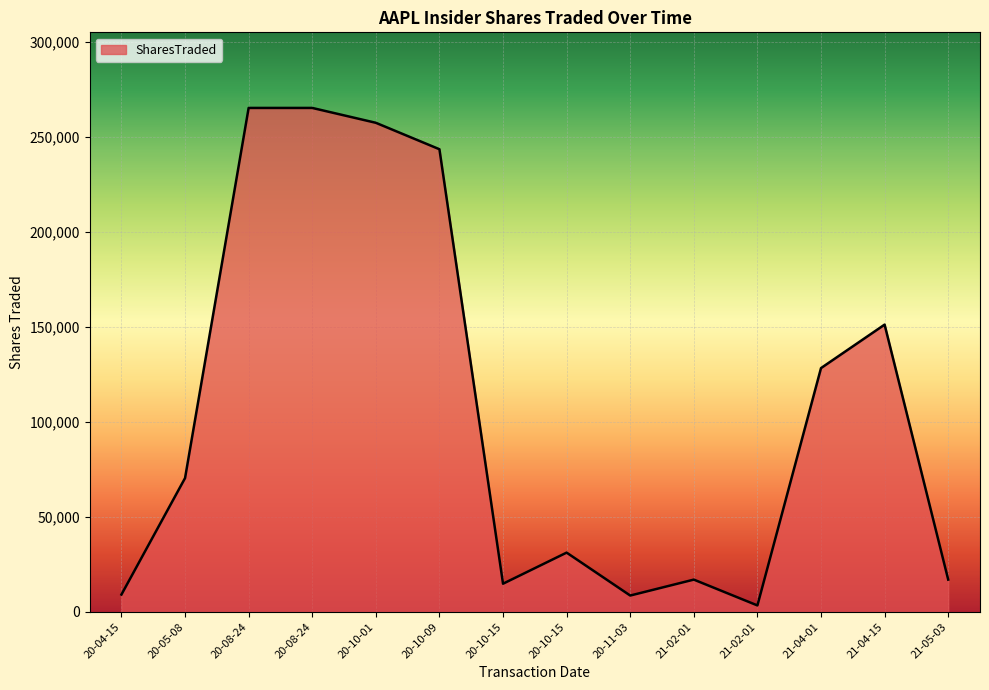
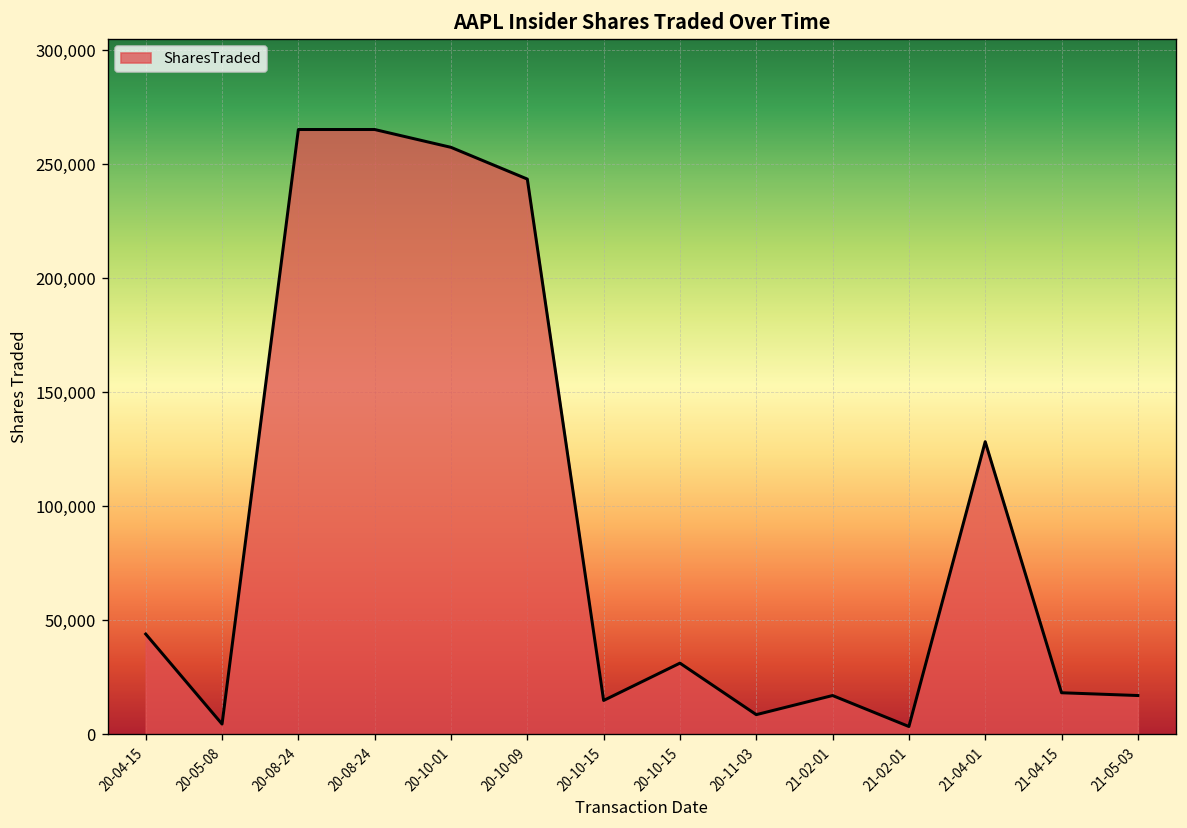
20-04-15: 9,000 -> 44,000
20-05-08: 70,000 -> 4,000
21-04-15: 151,000 -> 18,000
